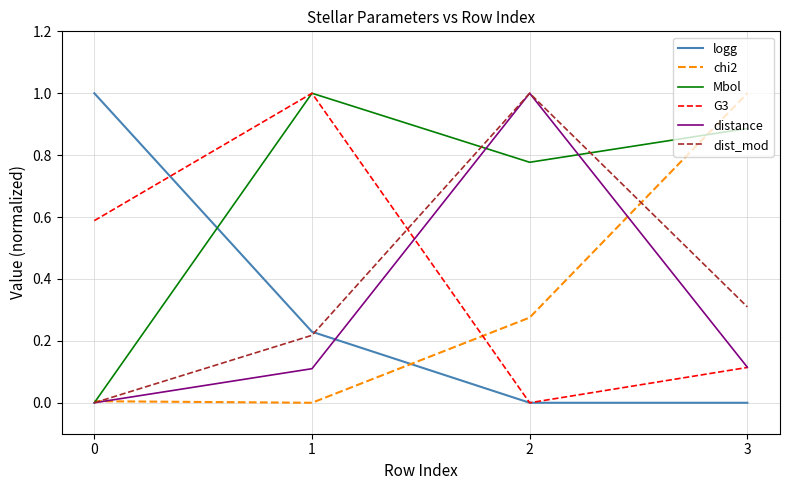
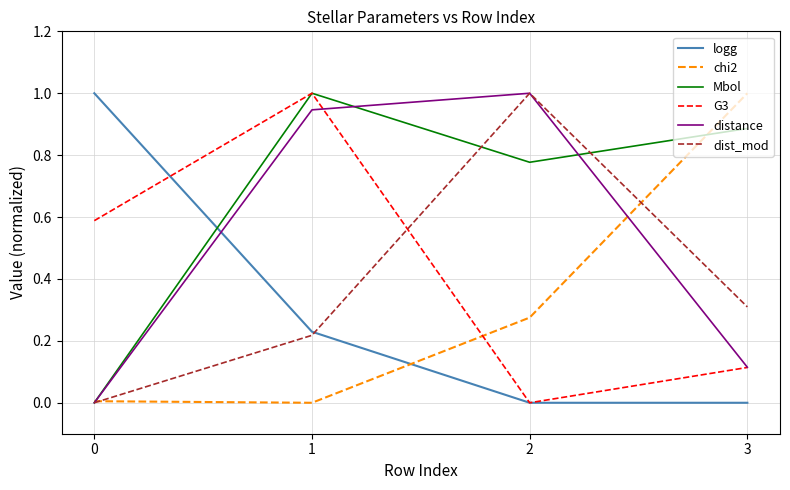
distance, 1: 0.11 -> 0.95
